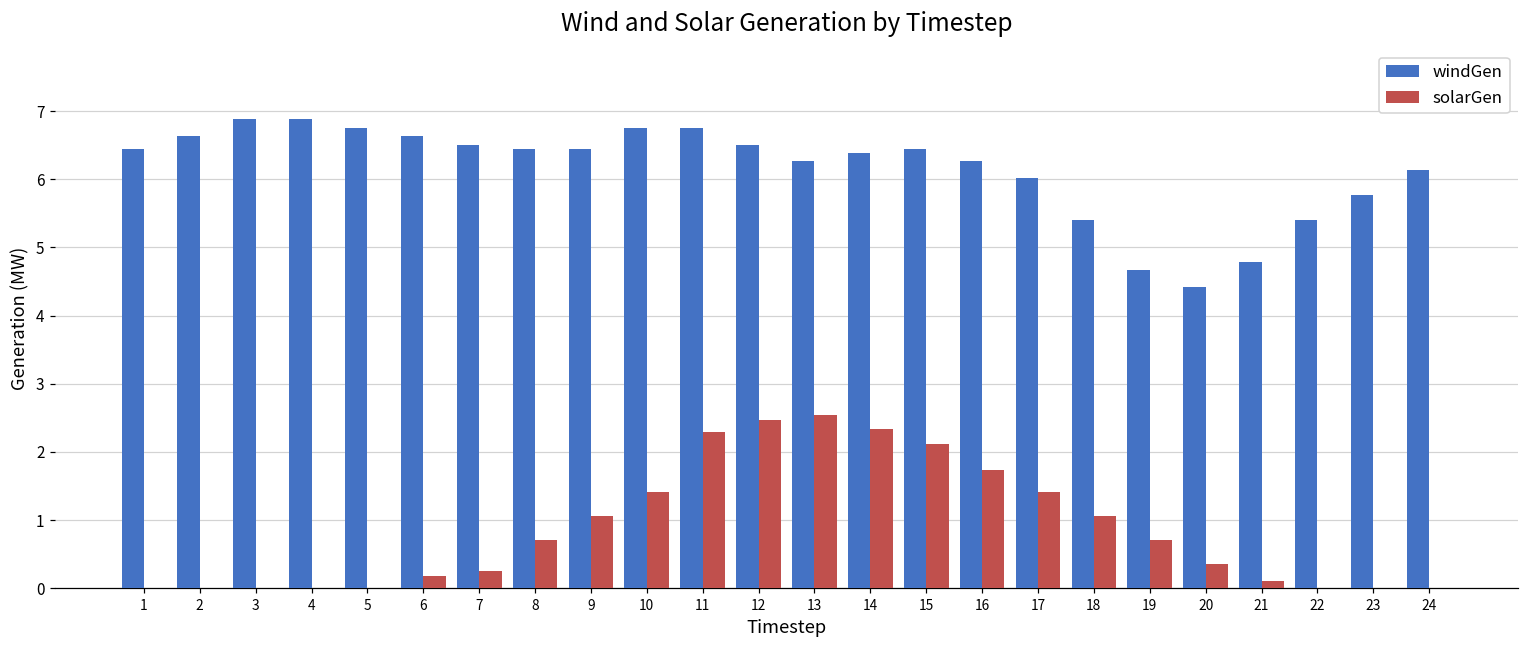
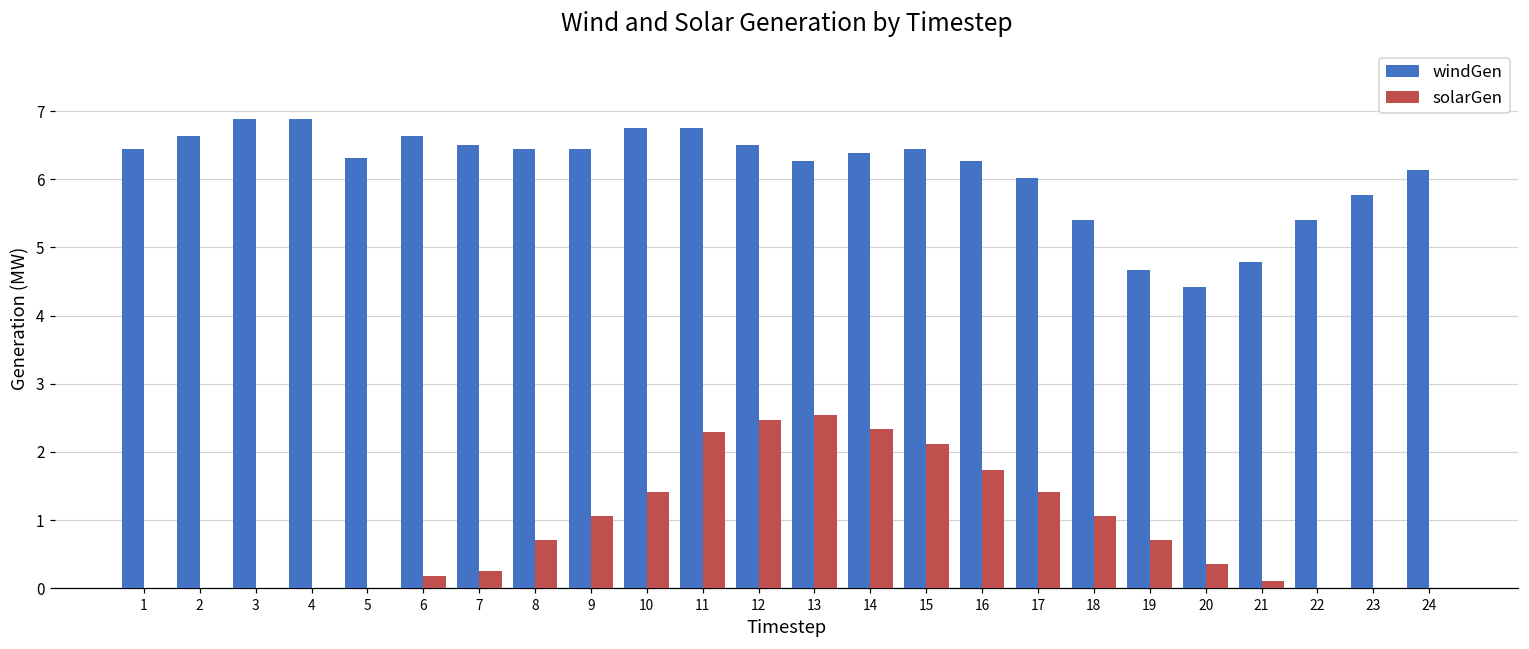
windGen, 5: 6.8 -> 6.3
